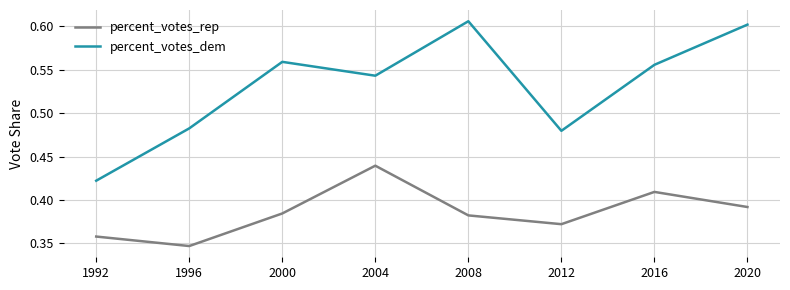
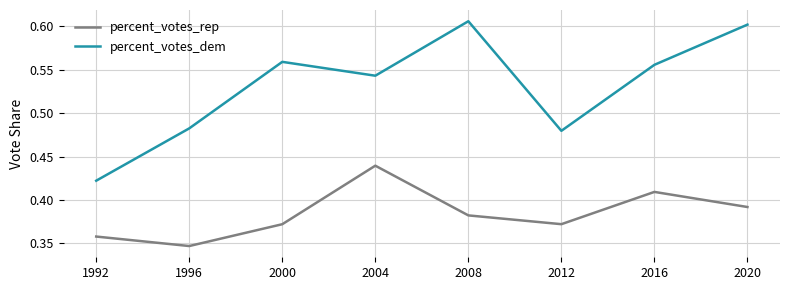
percent_votes_rep, 2000: 0.38 -> 0.37
